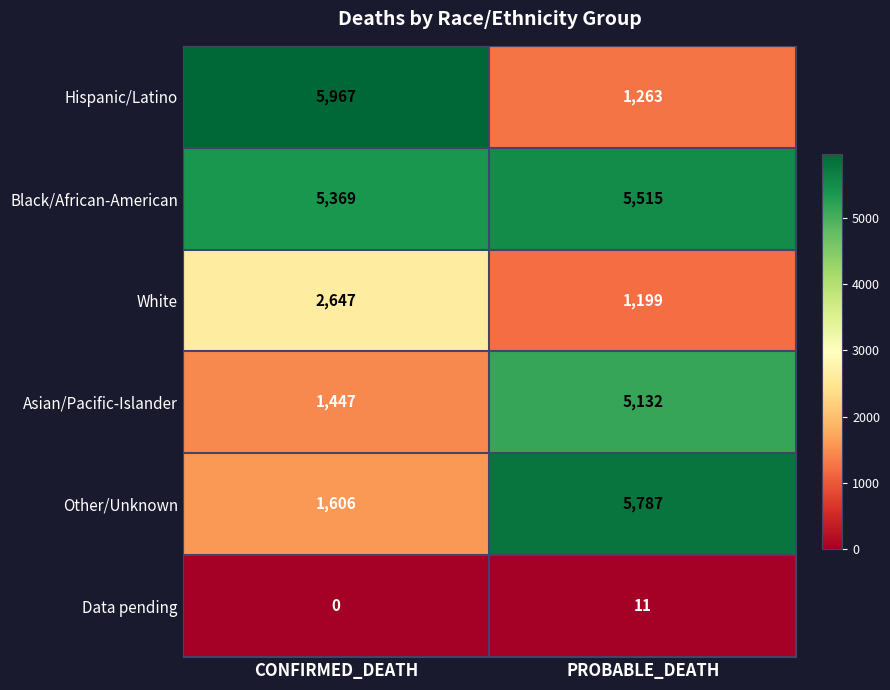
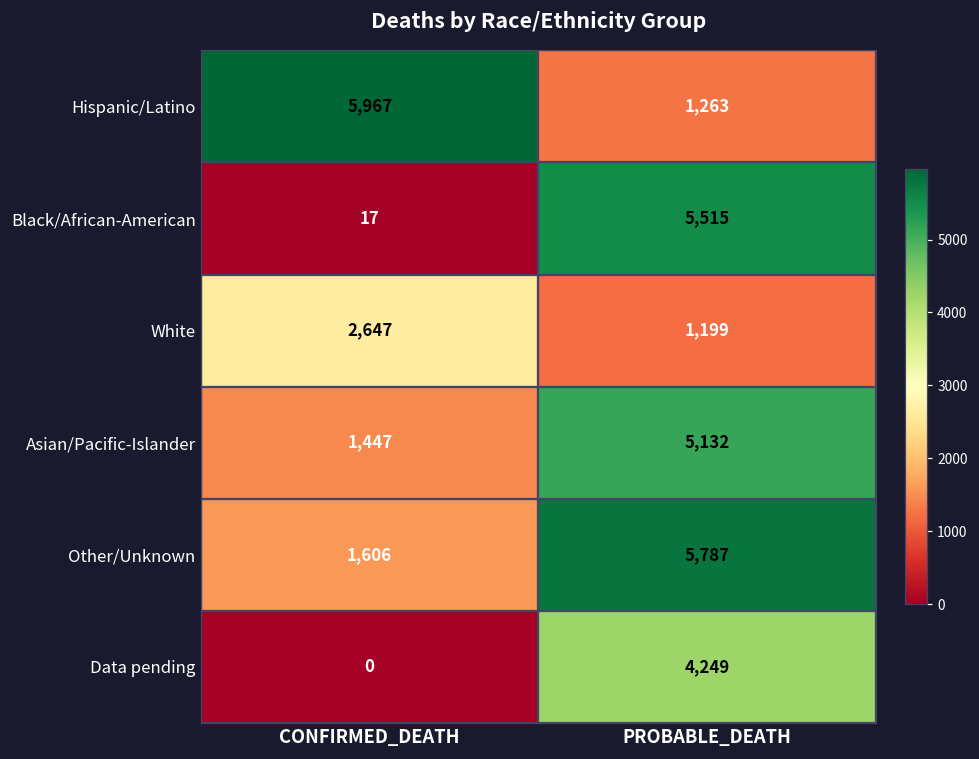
Black/African-American, CONFIRMED_DEATH: 5,369 -> 17
Data pending, PROBABLE_DEATH: 11 -> 4,249
